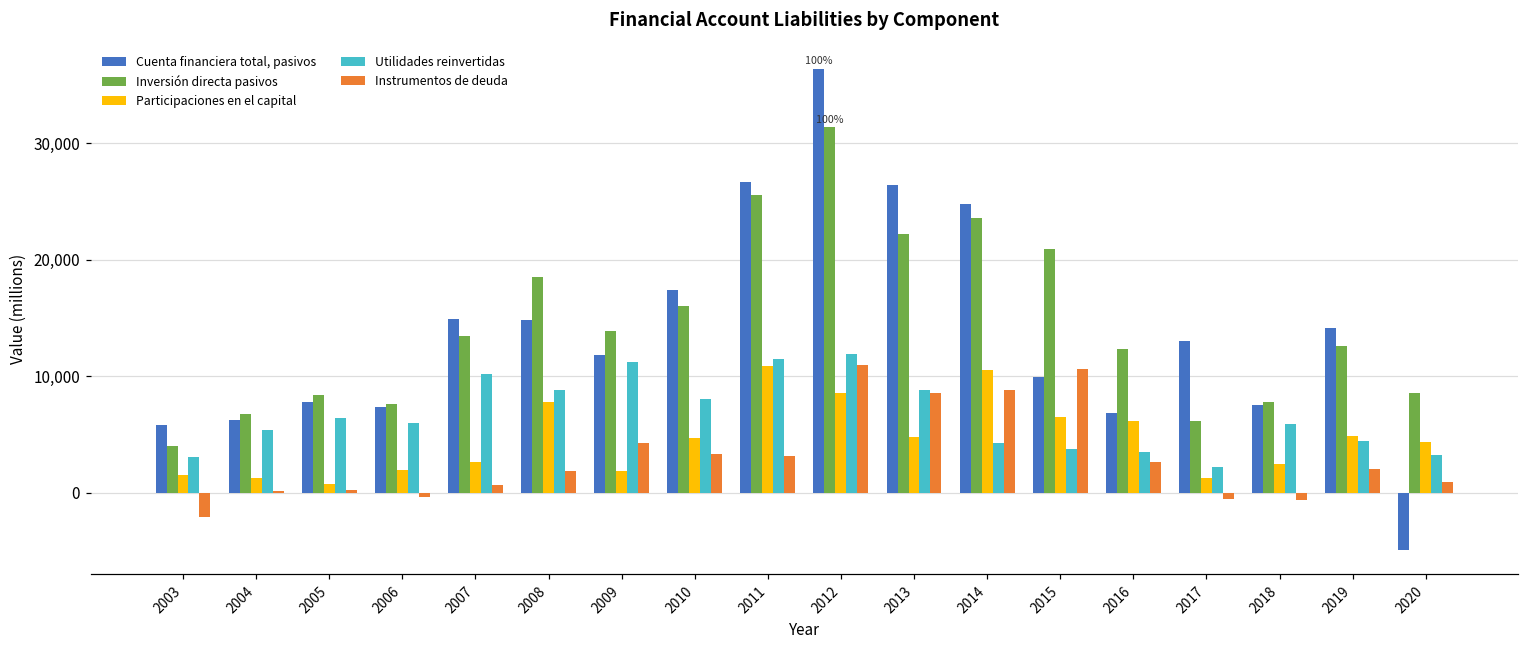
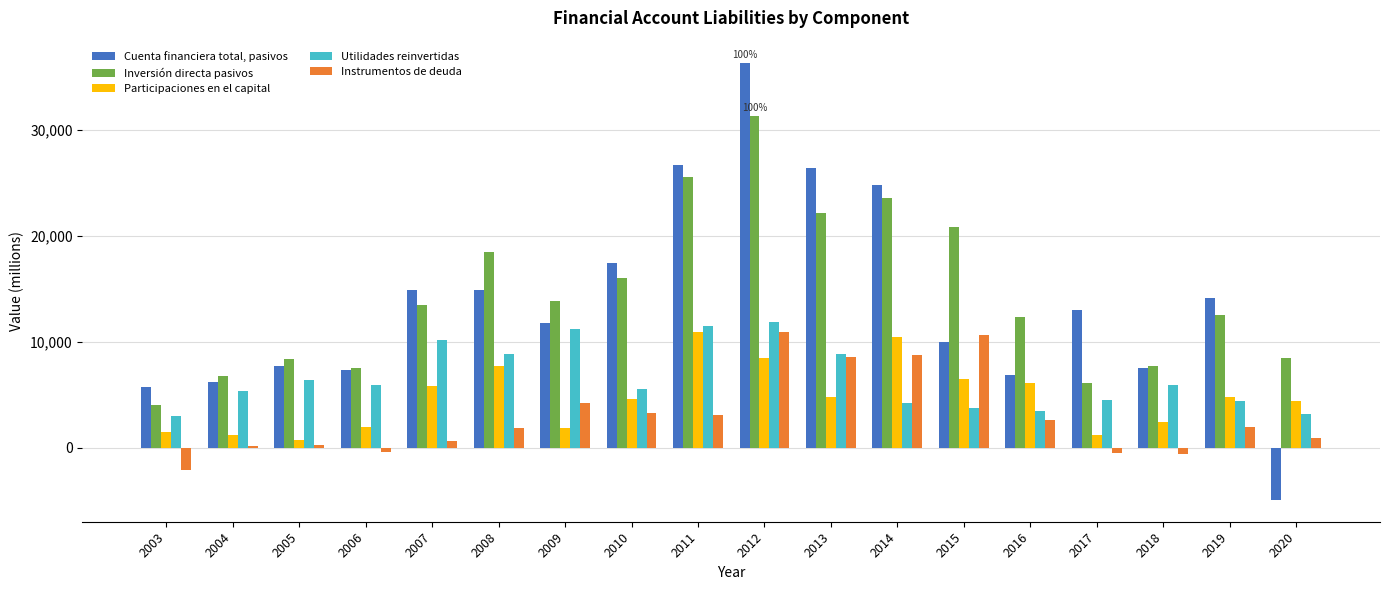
Participaciones en el capital, 2007: 2,600 -> 5,900
Utilidades reinvertidas, 2010: 8,000 -> 5,600
Utilidades reinvertidas, 2017: 2,200 -> 4,600
